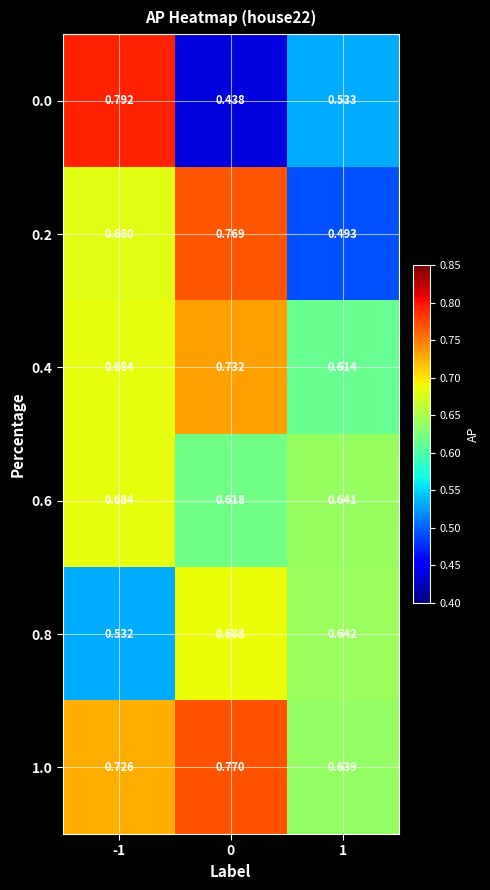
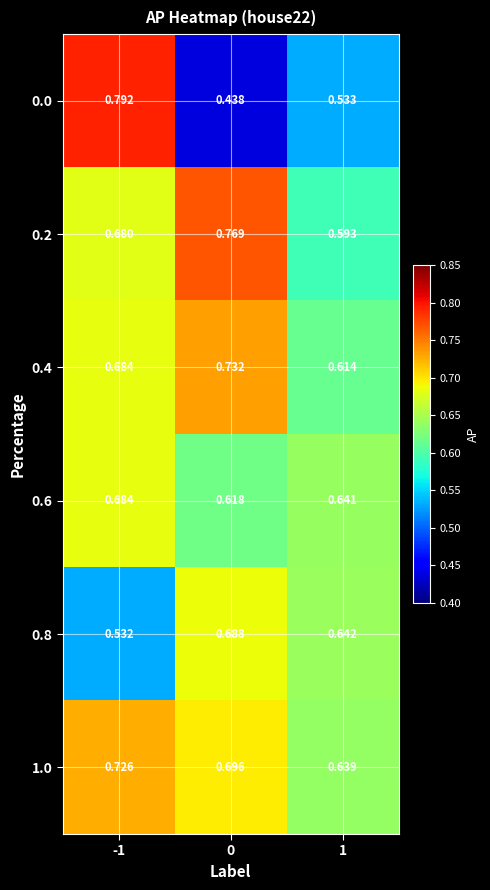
0.2, 1: 0.493 -> 0.593
1.0, 0: 0.770 -> 0.696
